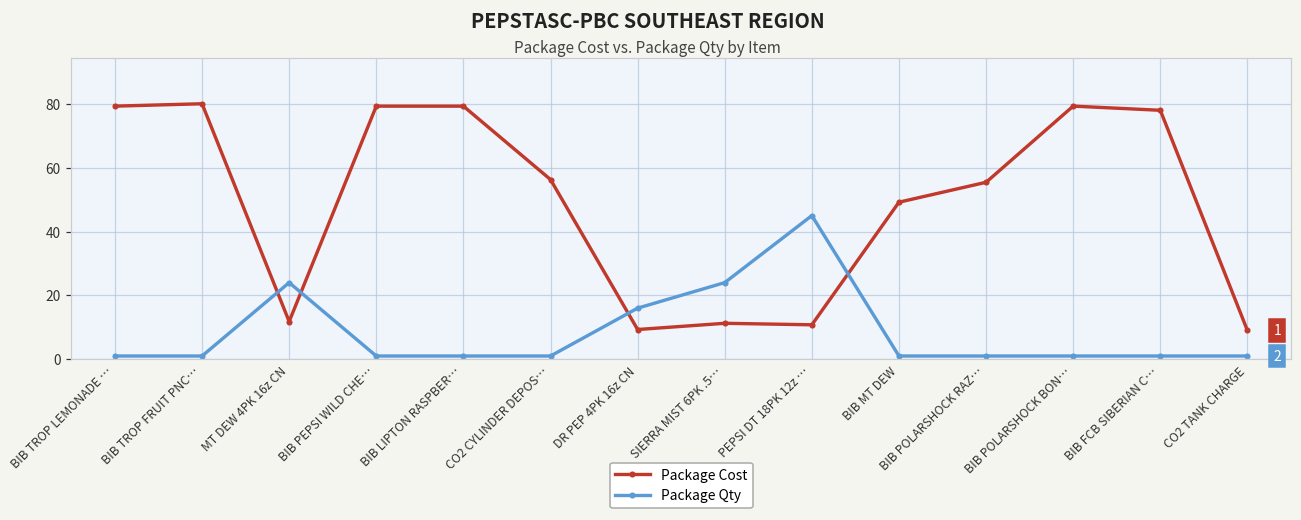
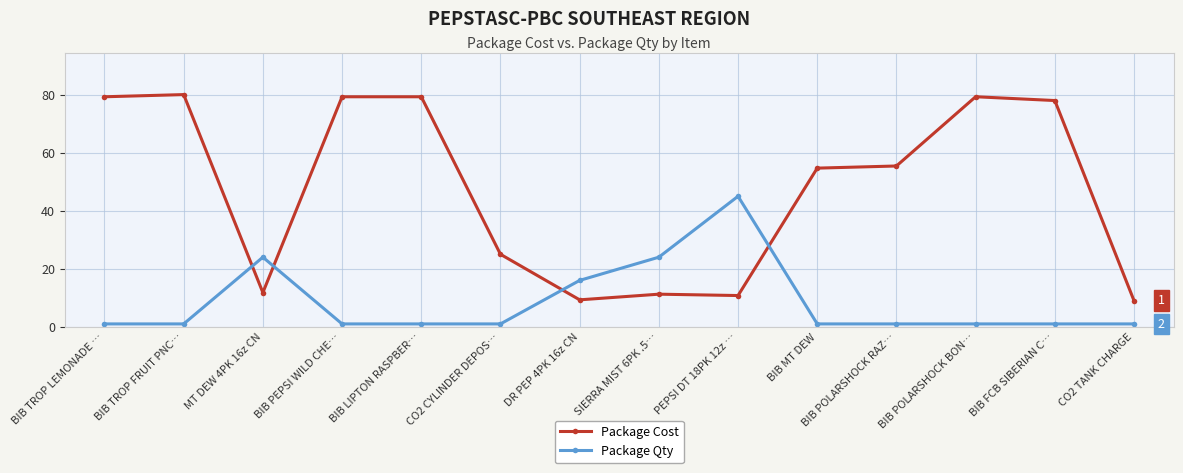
Package Cost, CO2 CYLINDER DEPOS…: 56 -> 25
Package Cost, BIB MT DEW: 49 -> 55
